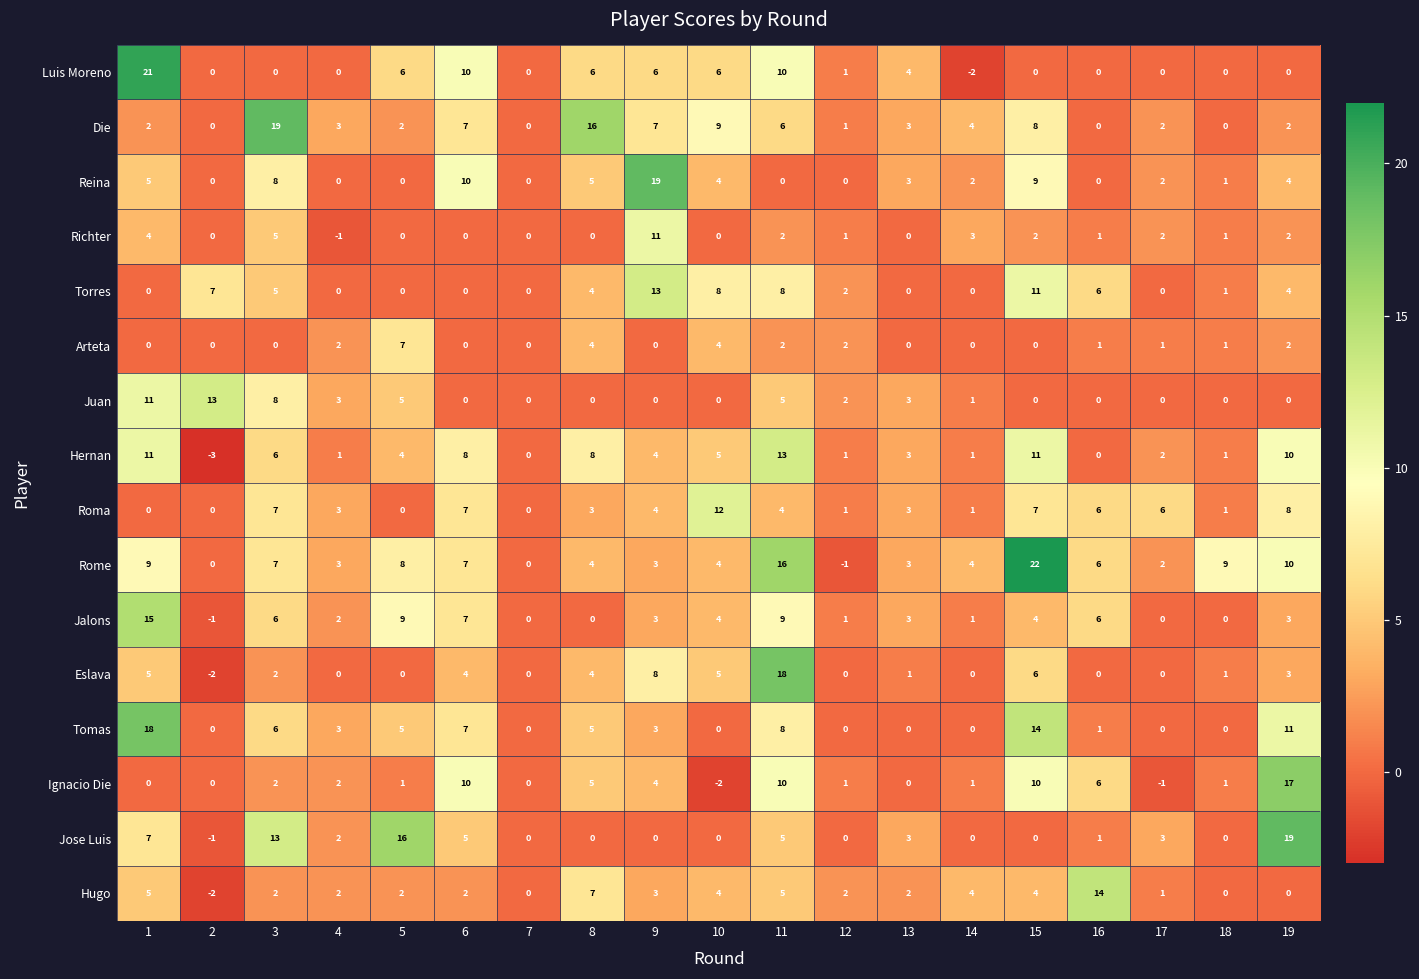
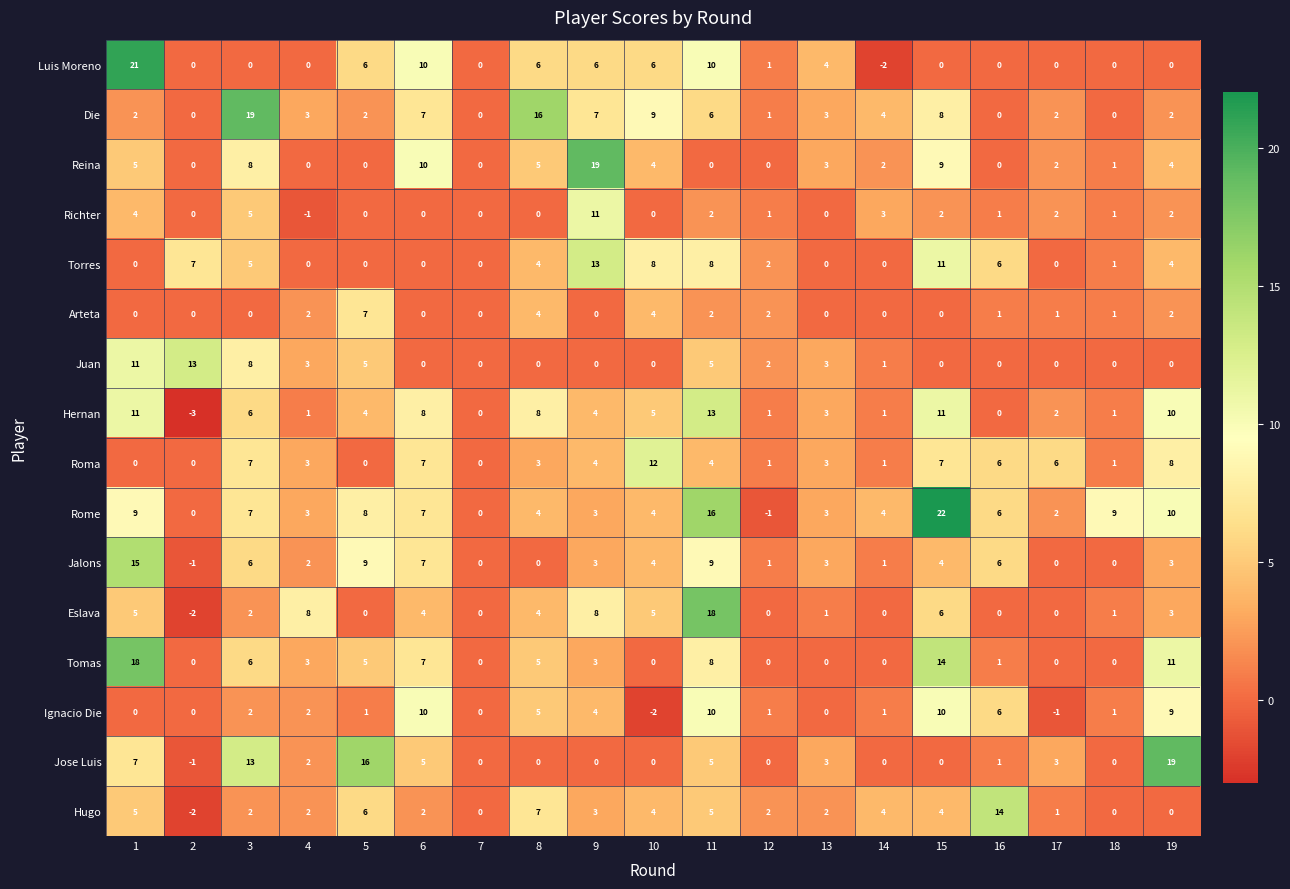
Eslava, 4: 0 -> 8
Ignacio Die, 19: 17 -> 9
Hugo, 5: 2 -> 6
